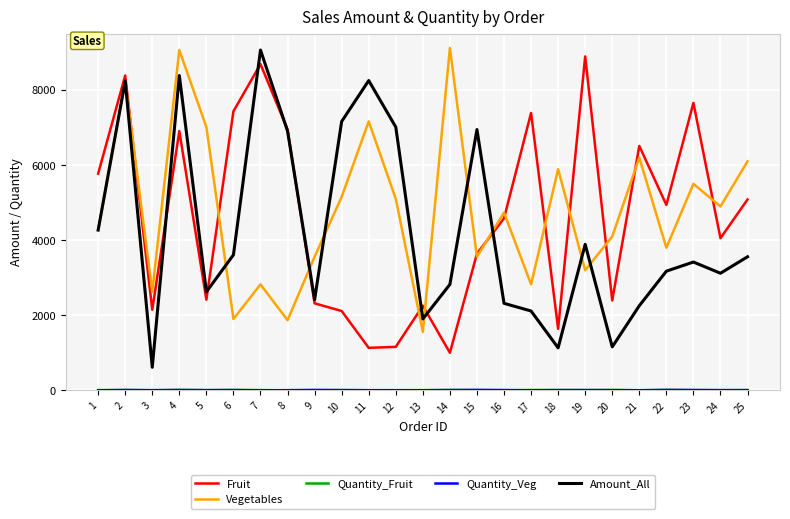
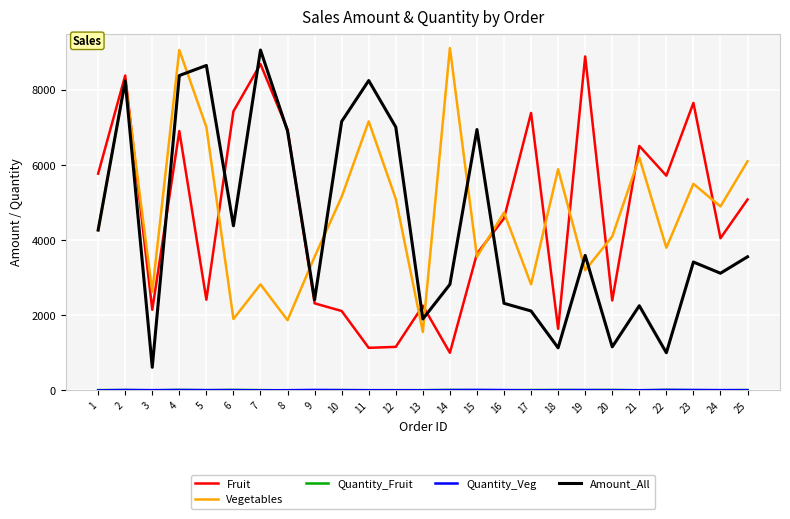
Amount_All, 5: 2600 -> 8700
Amount_All, 6: 3600 -> 4400
Amount_All, 19: 3900 -> 3600
Fruit, 22: 4900 -> 5700
Amount_All, 22: 3200 -> 1000
